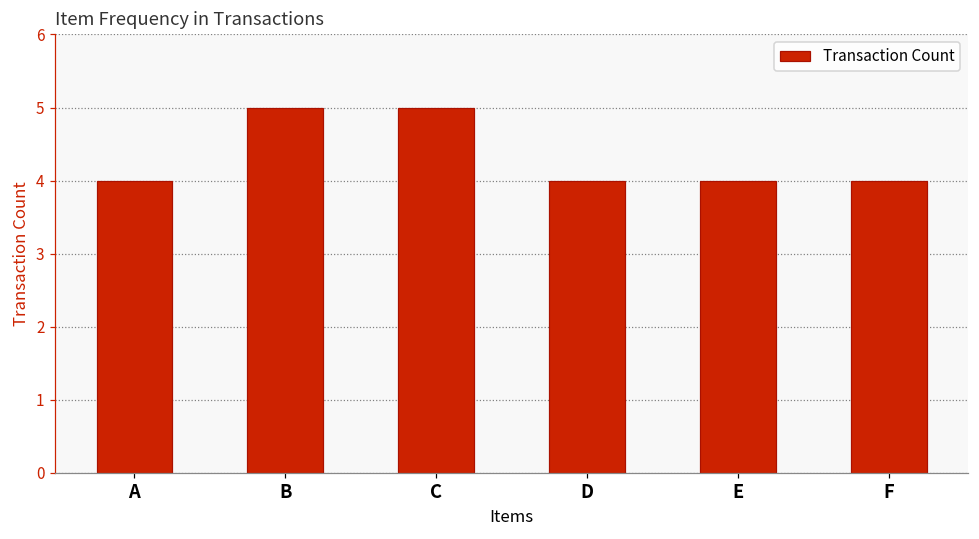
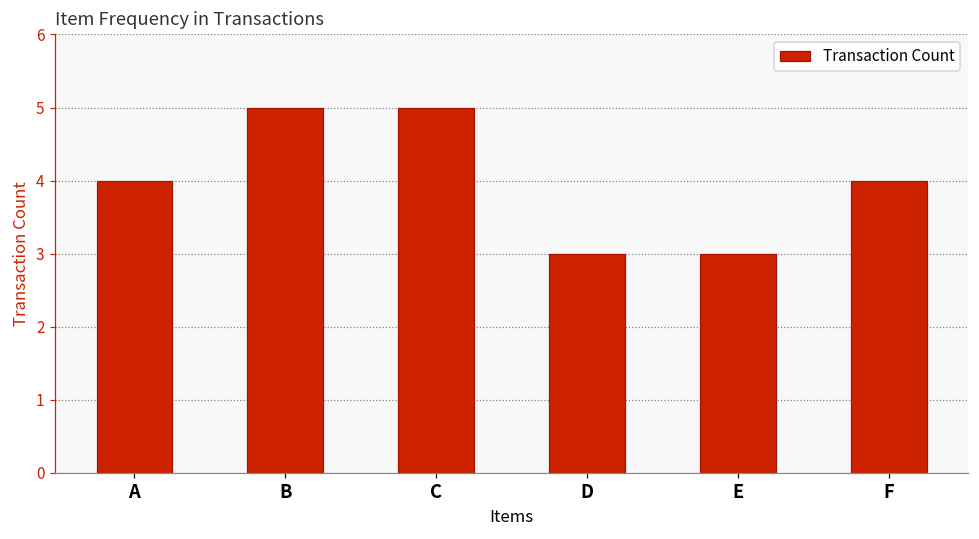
D: 4 -> 3
E: 4 -> 3
